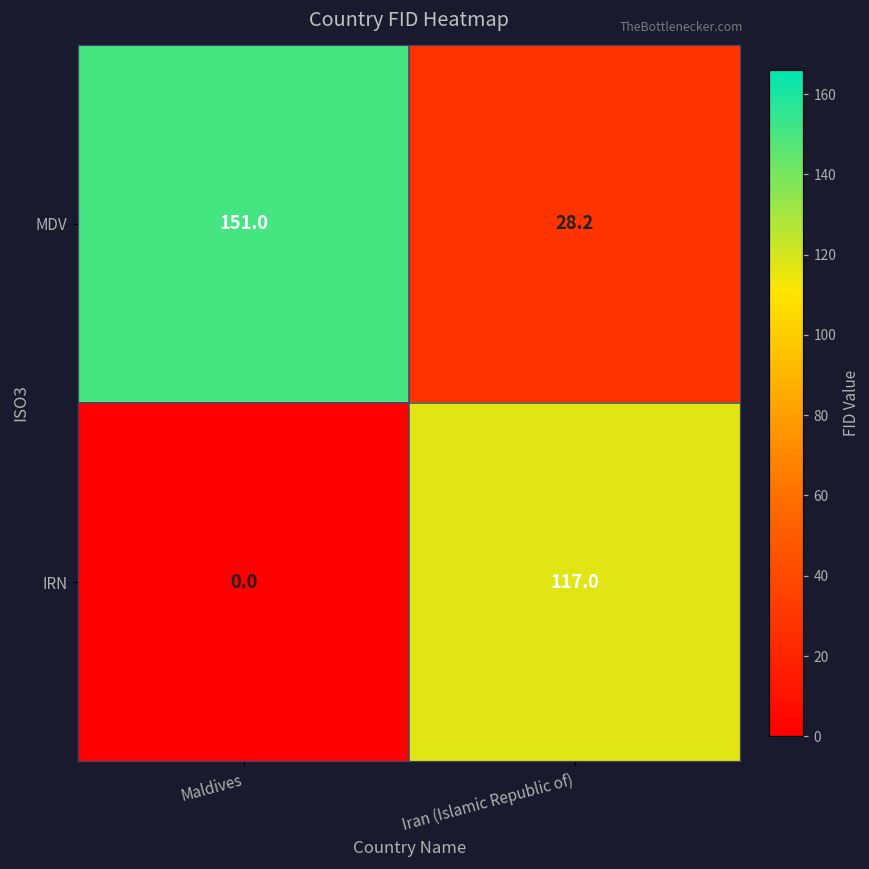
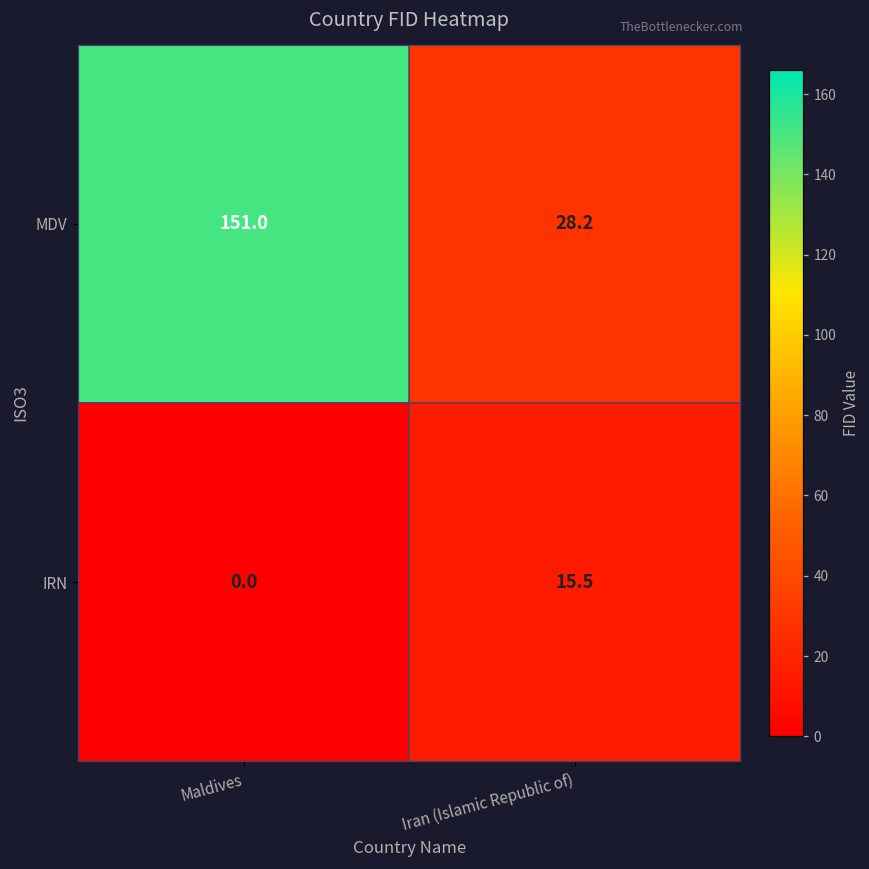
IRN, Iran (Islamic Republic of): 117.0 -> 15.5
